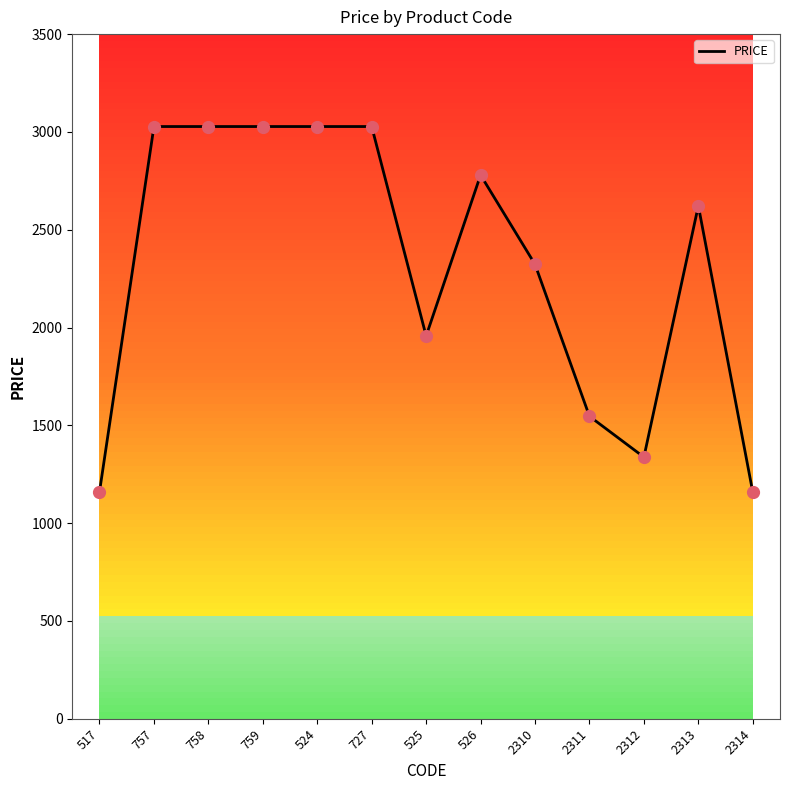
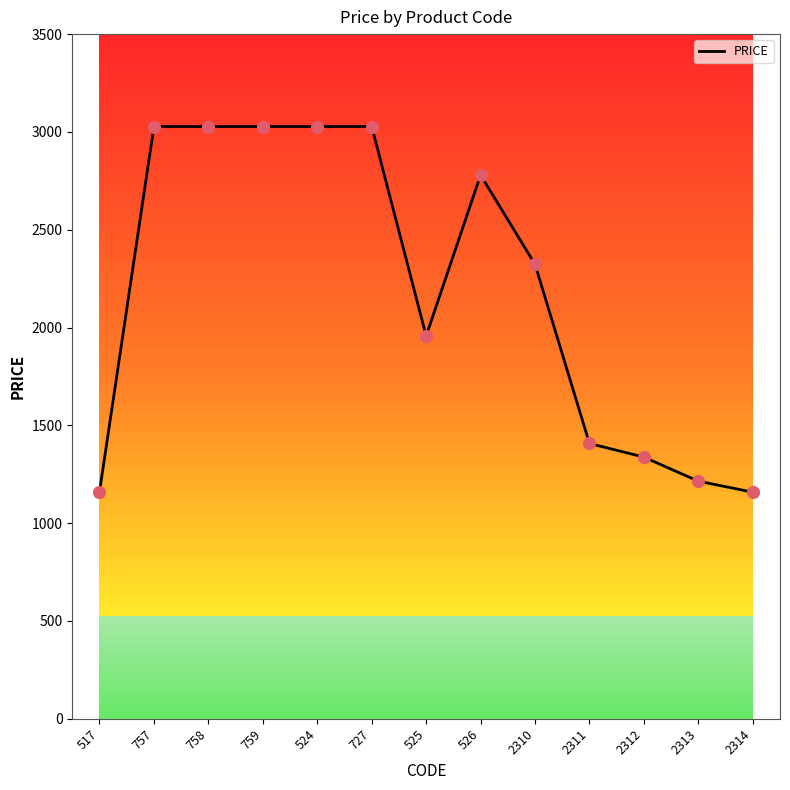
2311: 1550 -> 1410
2313: 2620 -> 1210
